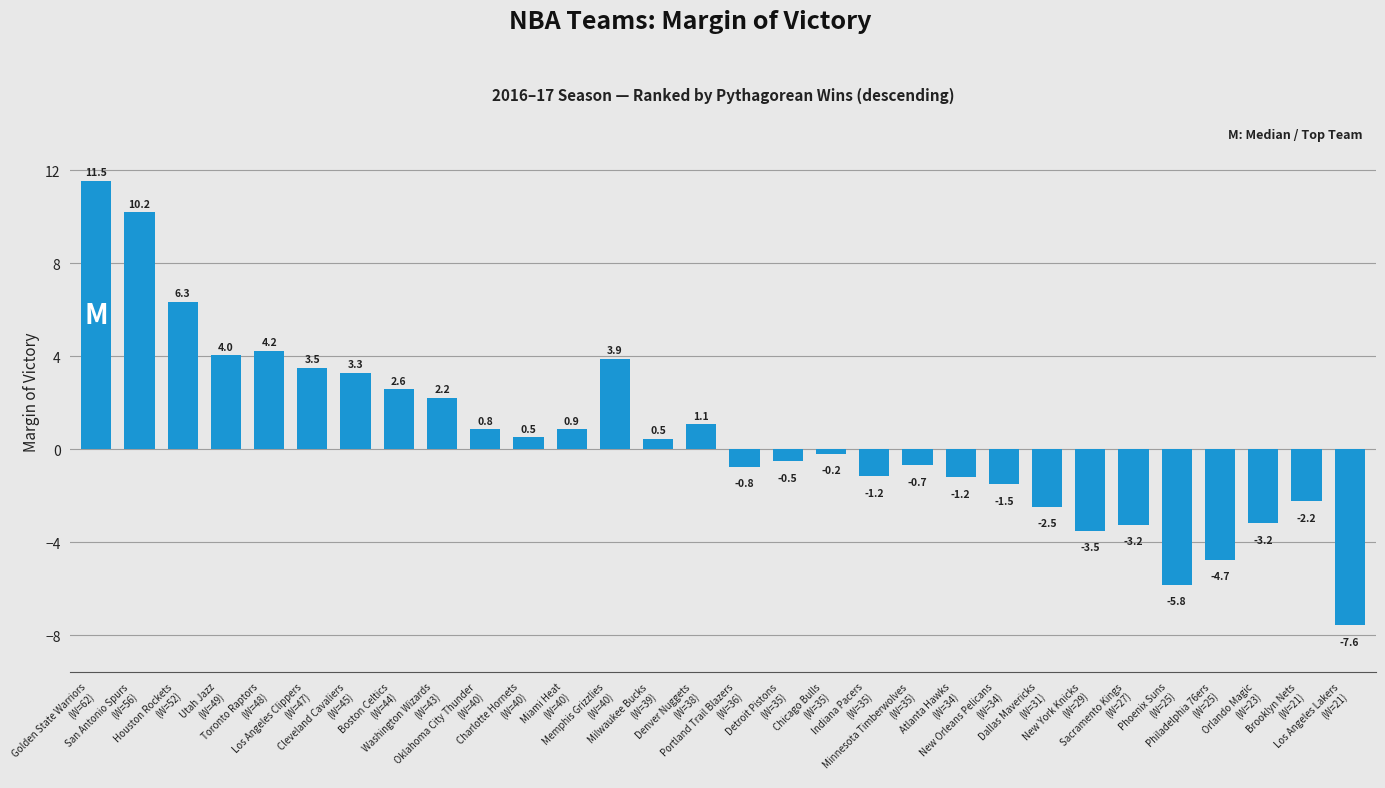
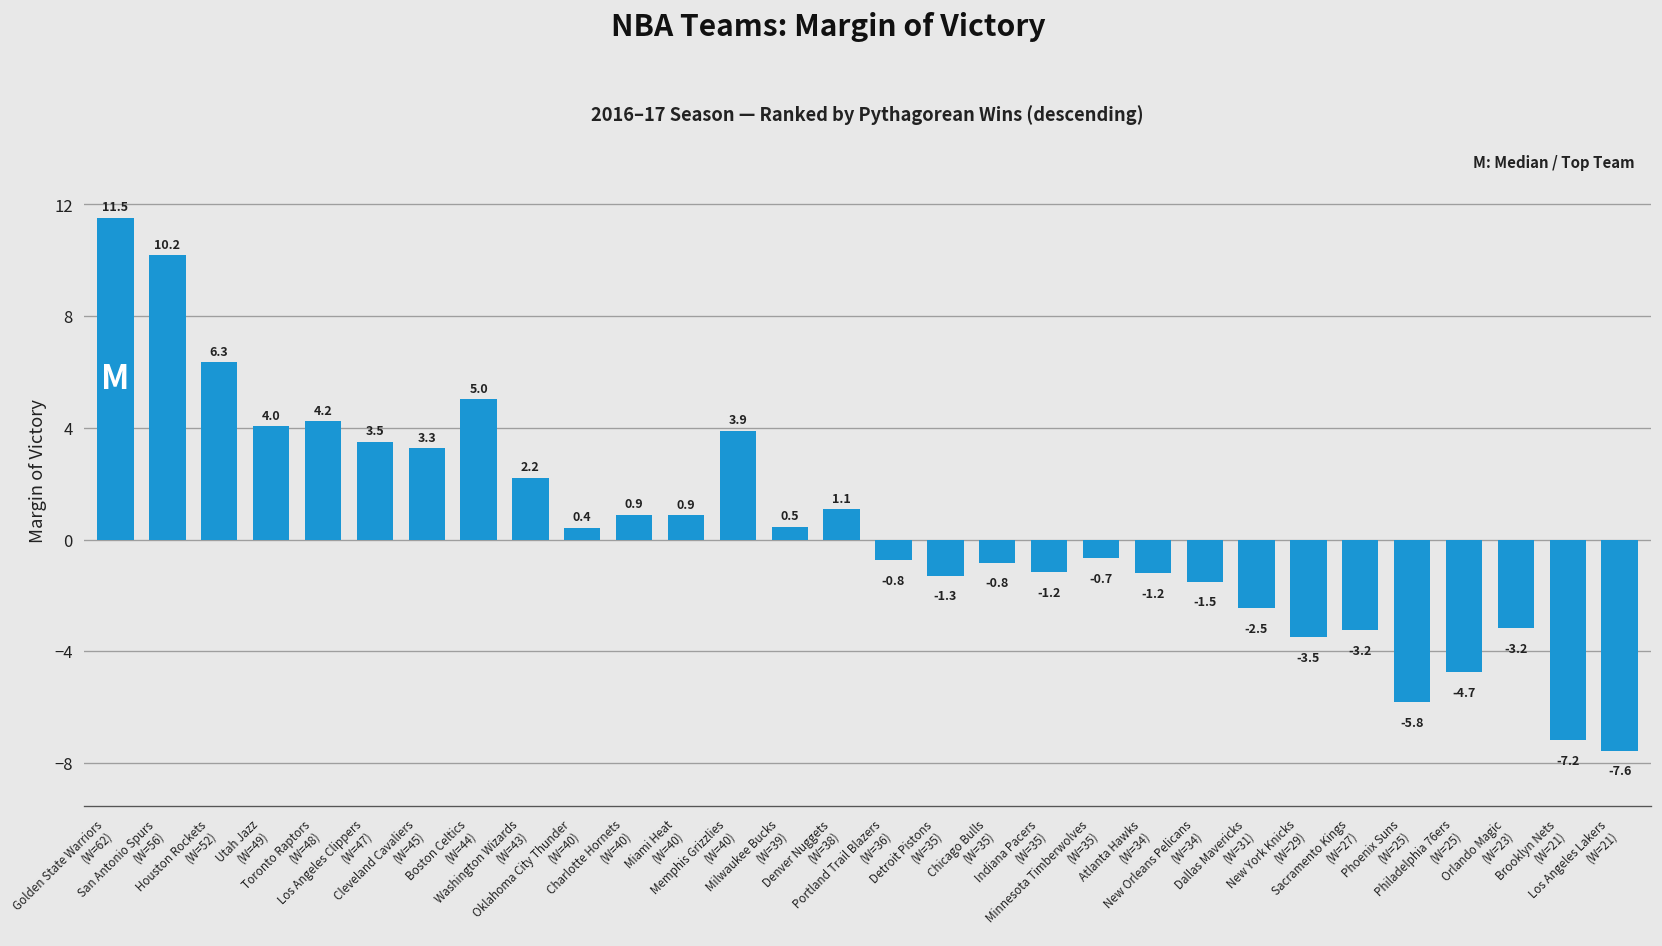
Boston Celtics (W=44): 2.6 -> 5.0
Oklahoma City Thunder (W=40): 0.8 -> 0.4
Charlotte Hornets (W=40): 0.5 -> 0.9
Detroit Pistons (W=35): -0.5 -> -1.3
Chicago Bulls (W=35): -0.2 -> -0.8
Brooklyn Nets (W=21): -2.2 -> -7.2
